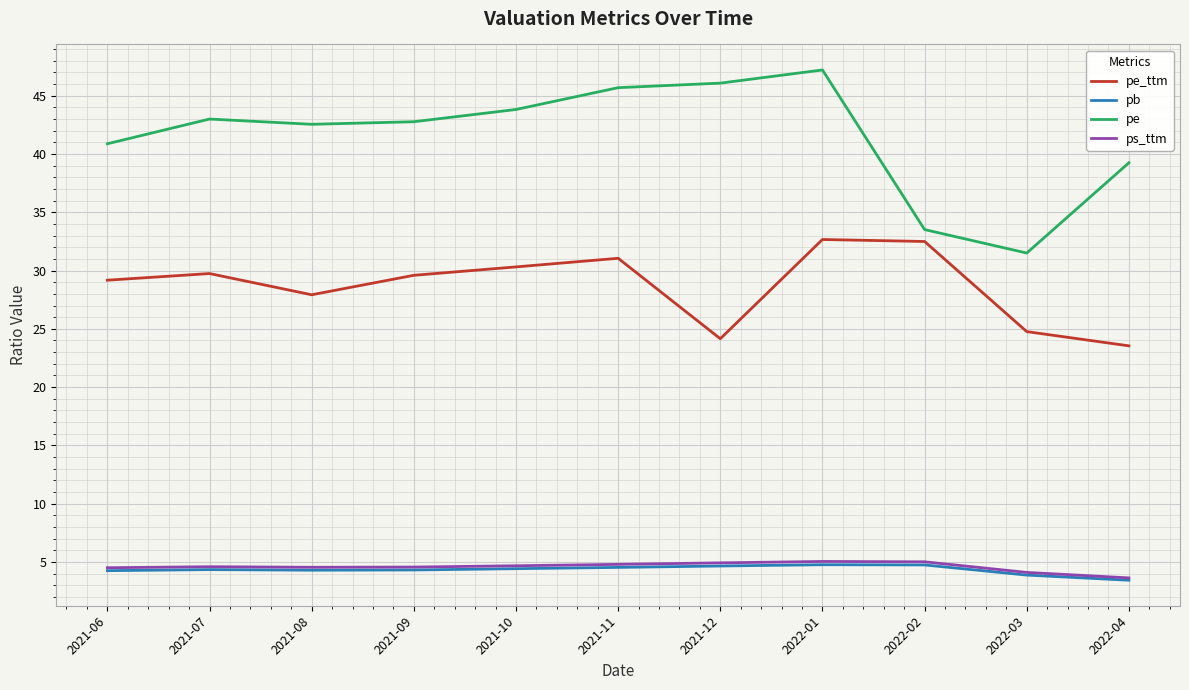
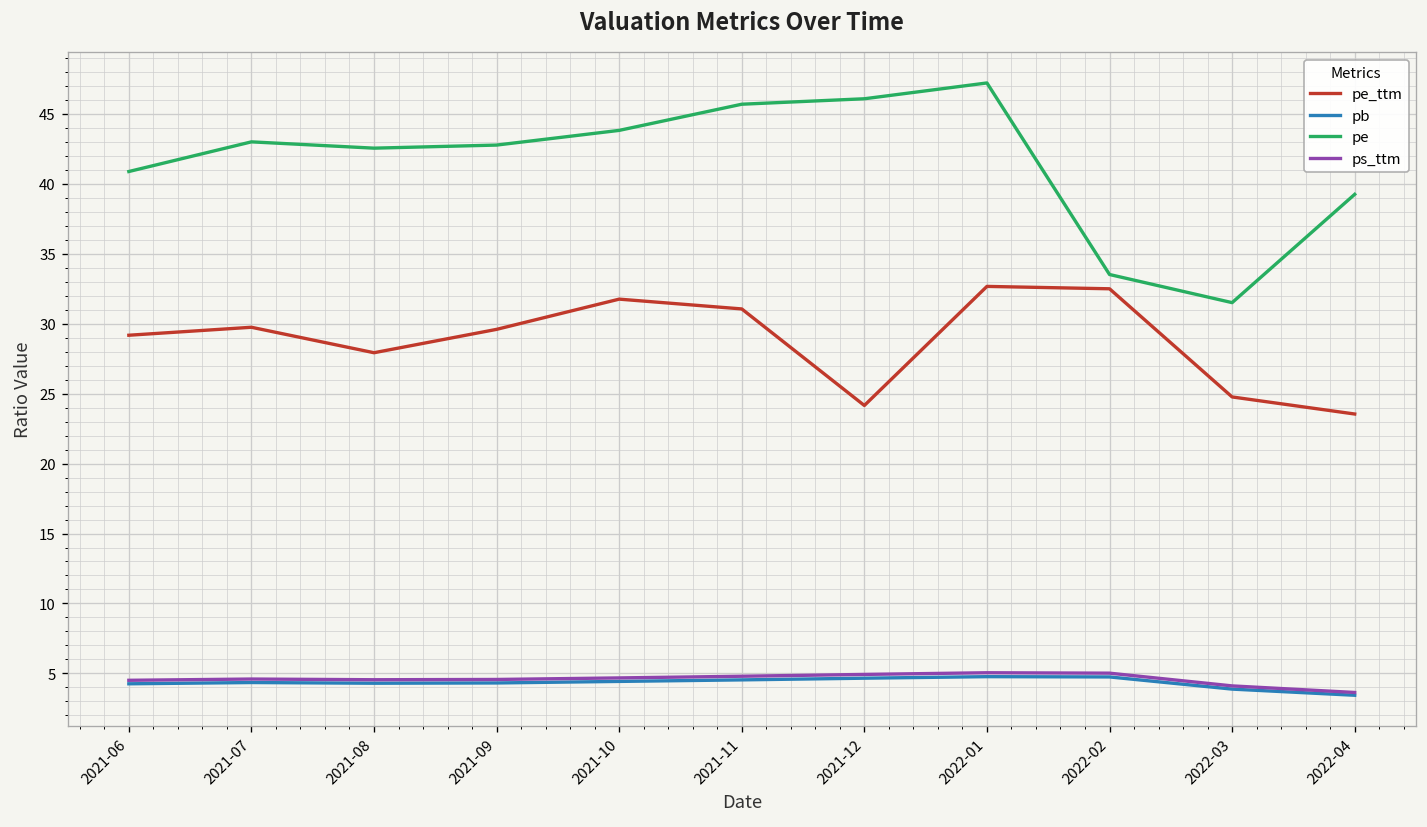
pe_ttm, 2021-10: 30.3 -> 31.8
